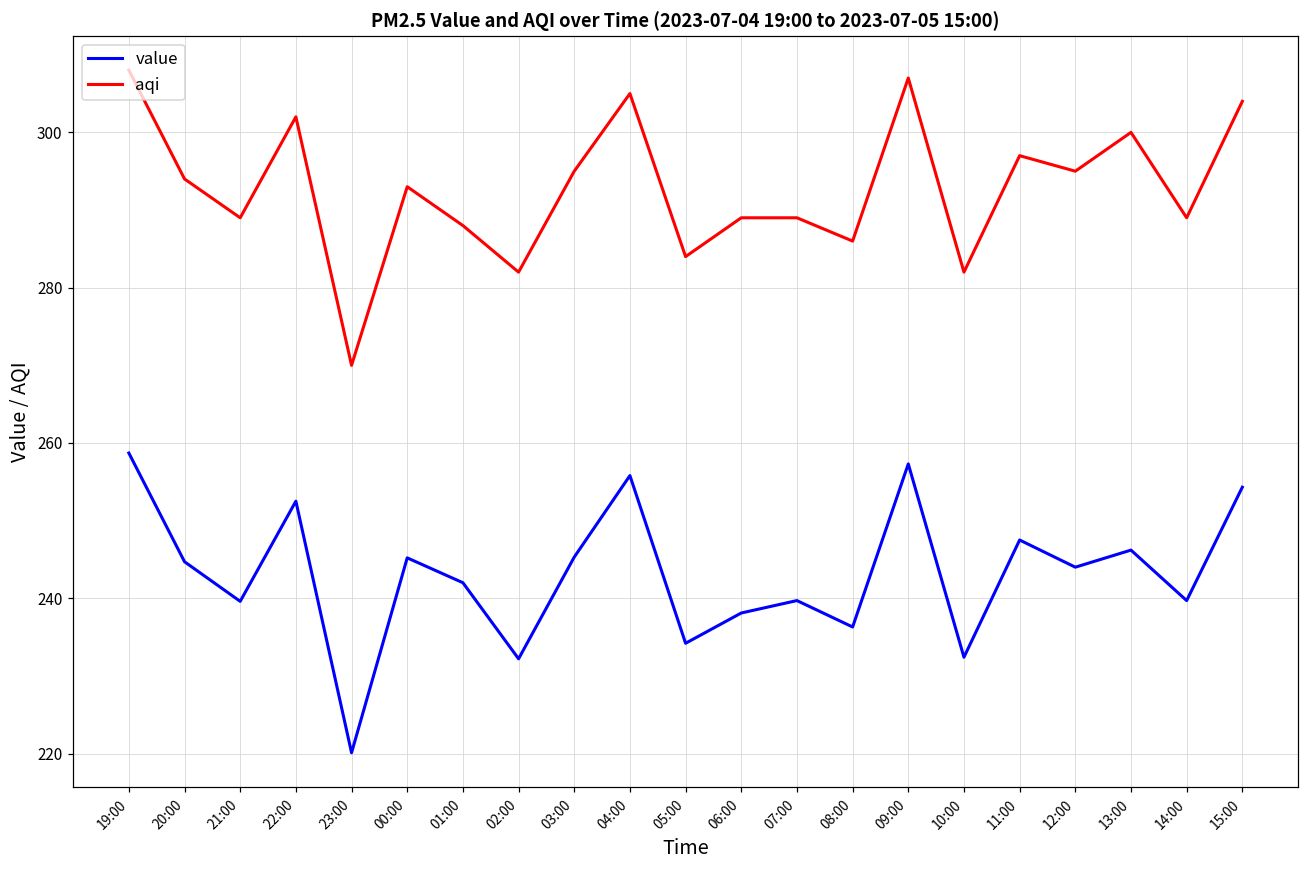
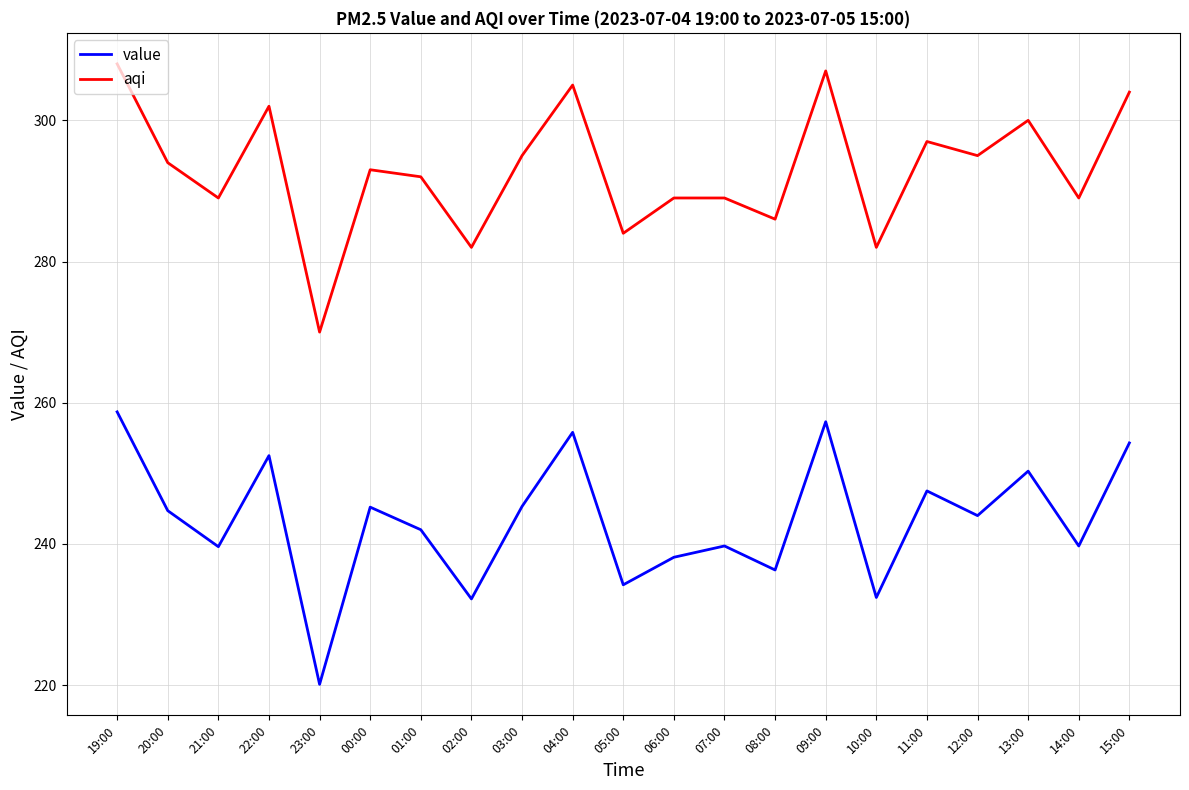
aqi, 01:00: 288 -> 292
value, 13:00: 246 -> 250
